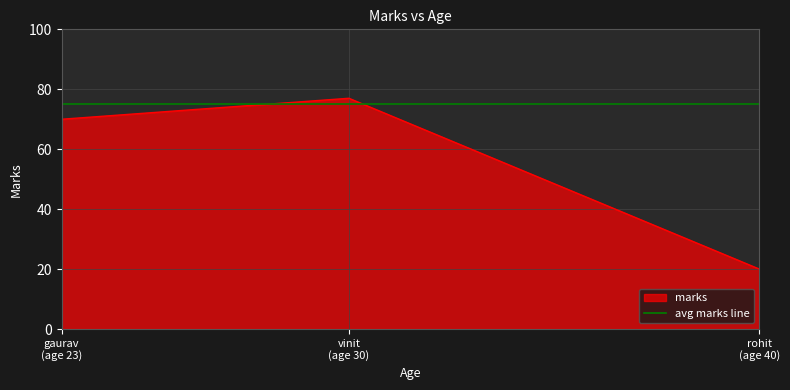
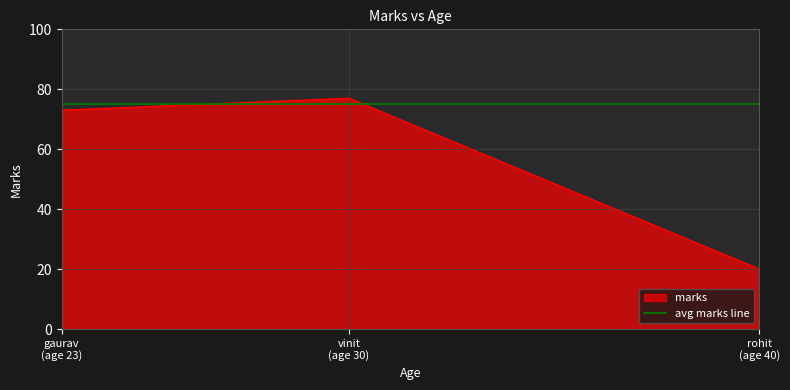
gaurav (age 23): 70 -> 73
